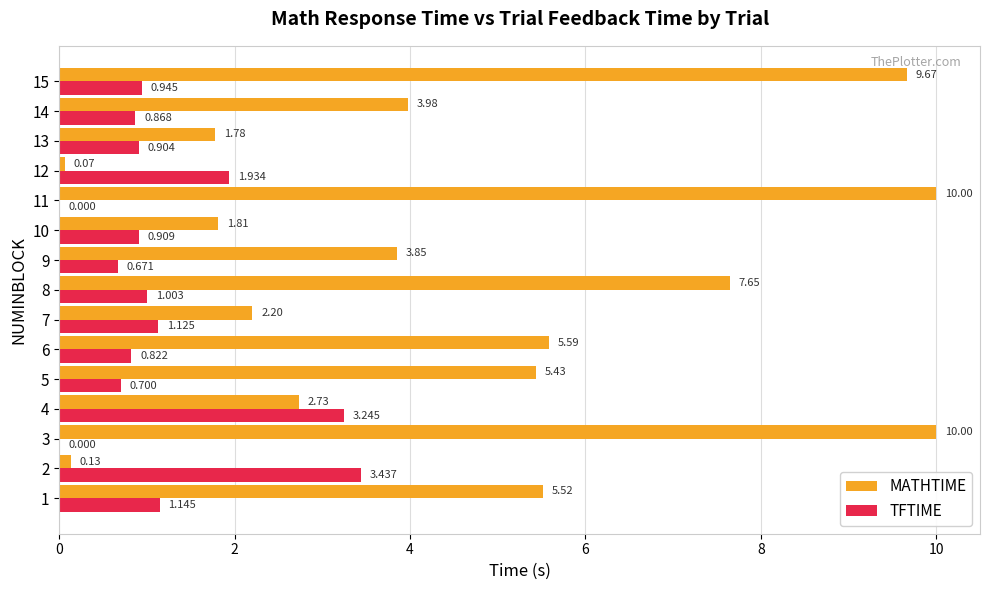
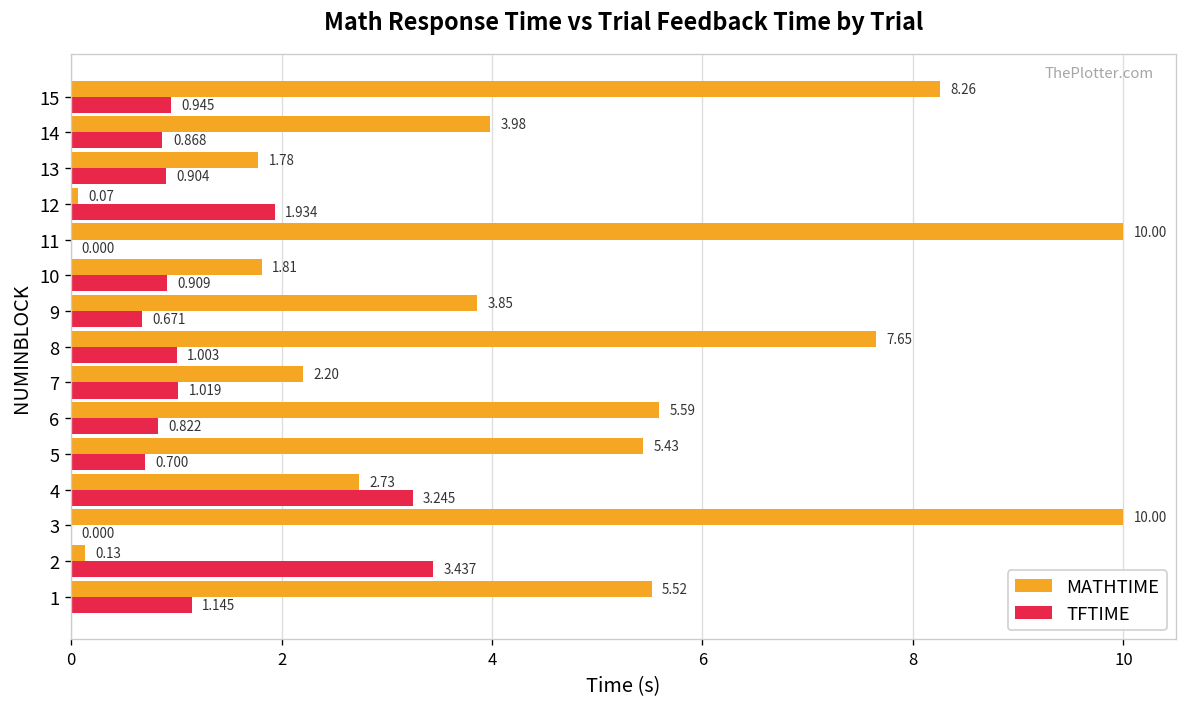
MATHTIME, 15: 9.67 -> 8.26
TFTIME, 7: 1.125 -> 1.019
